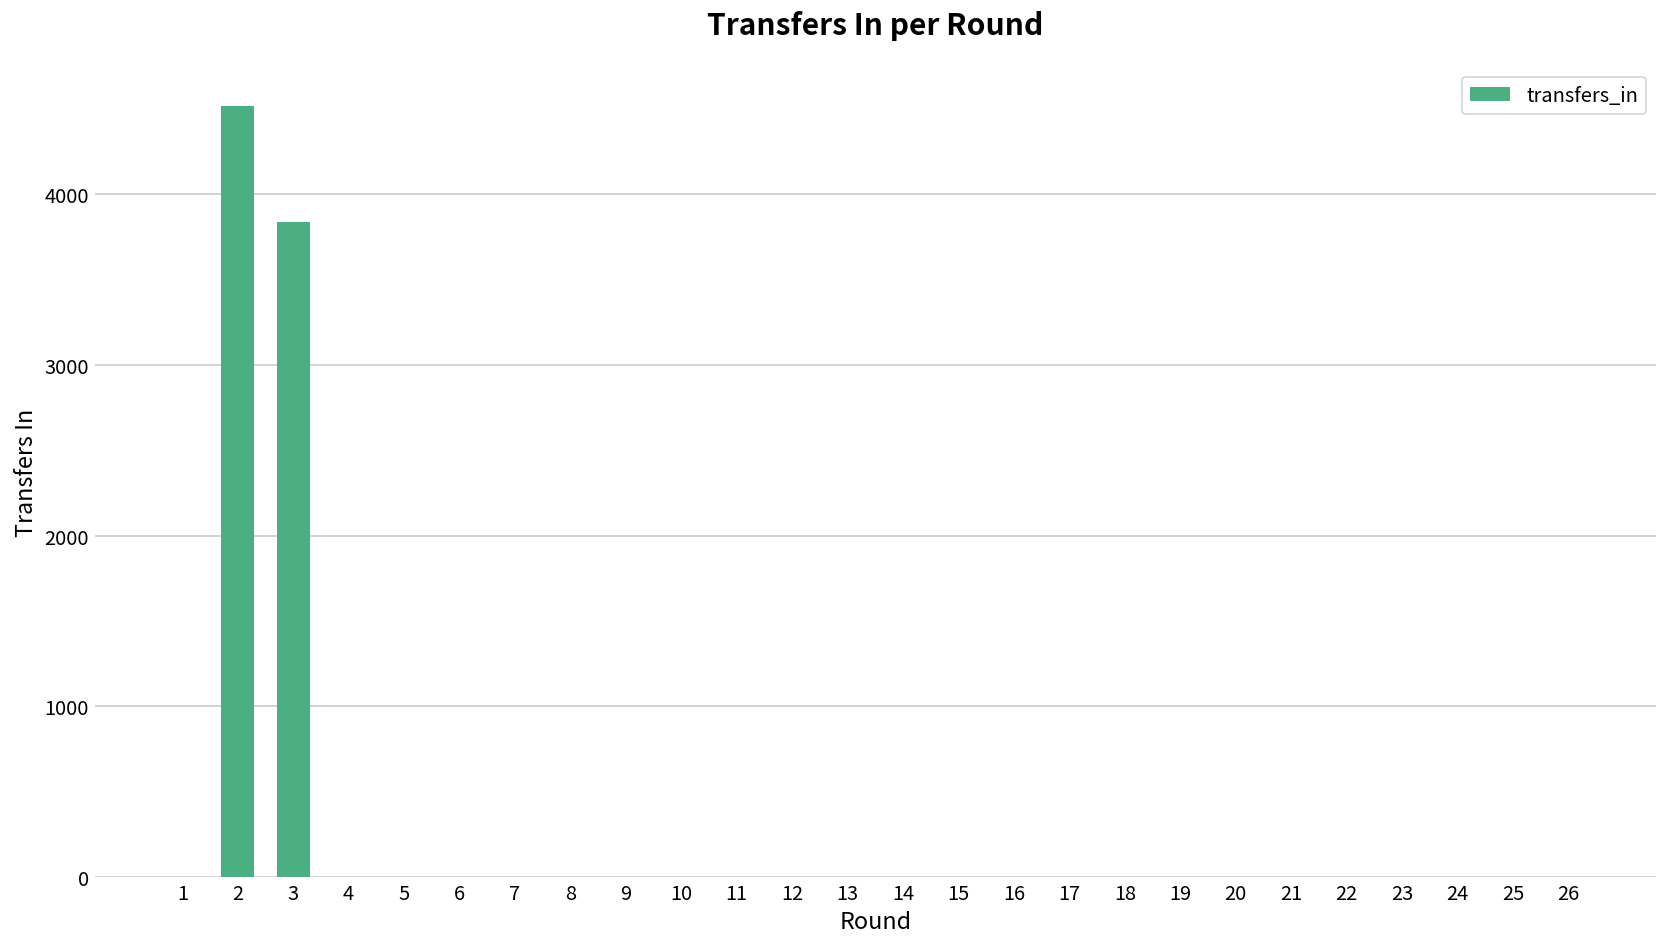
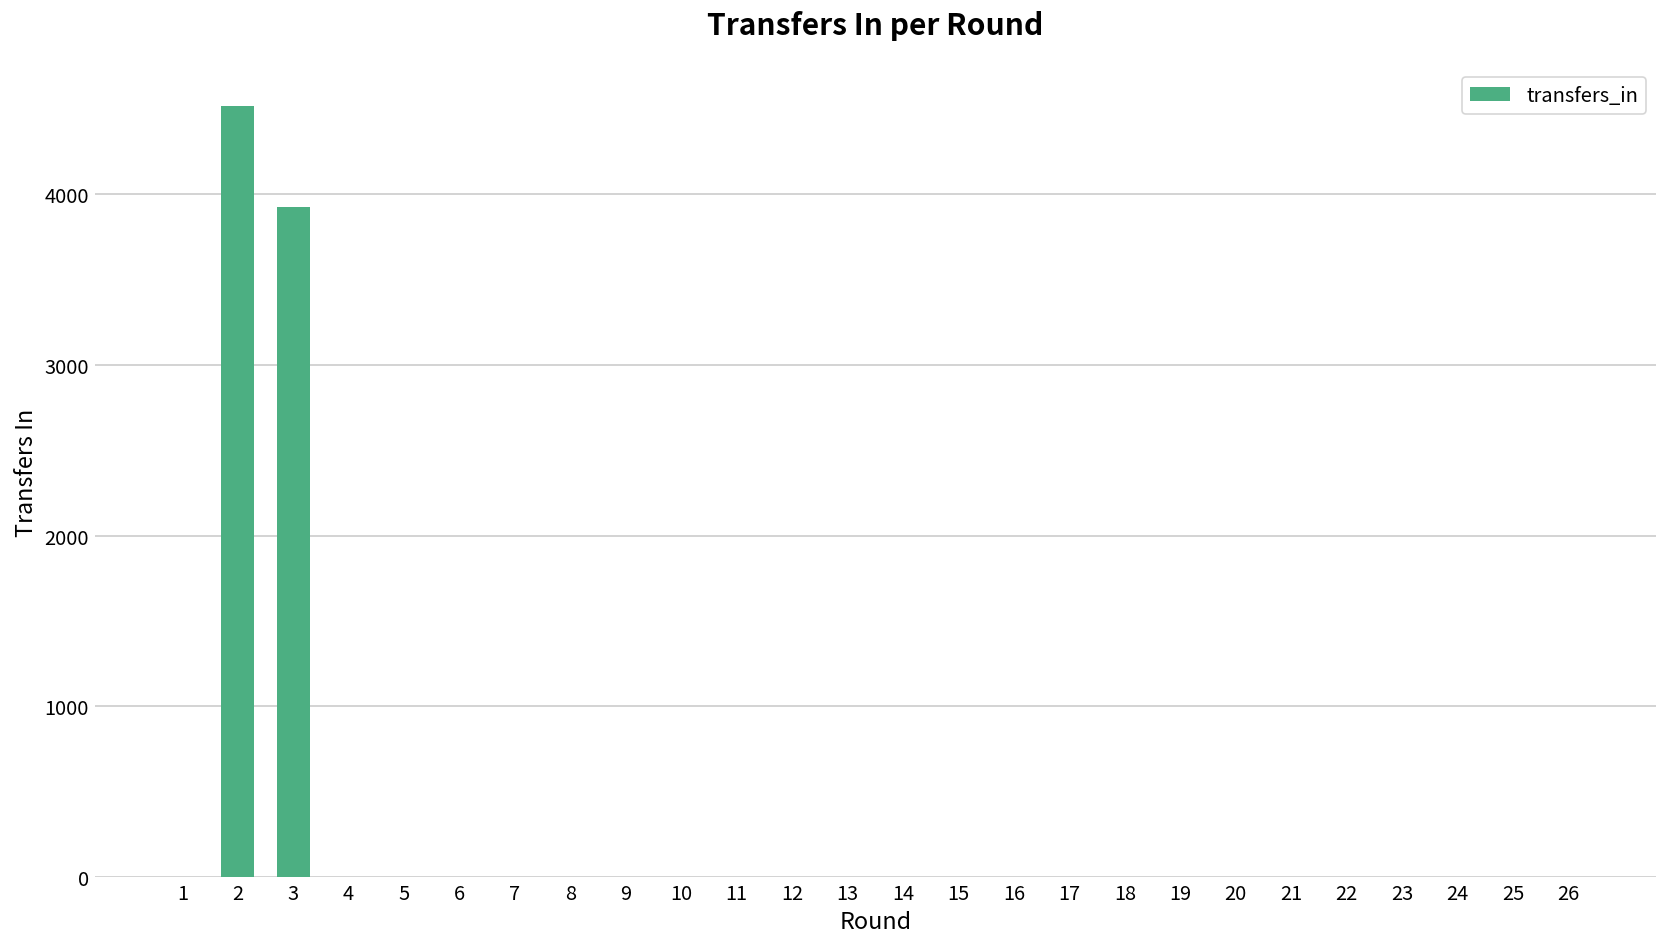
3: 3840 -> 3930
